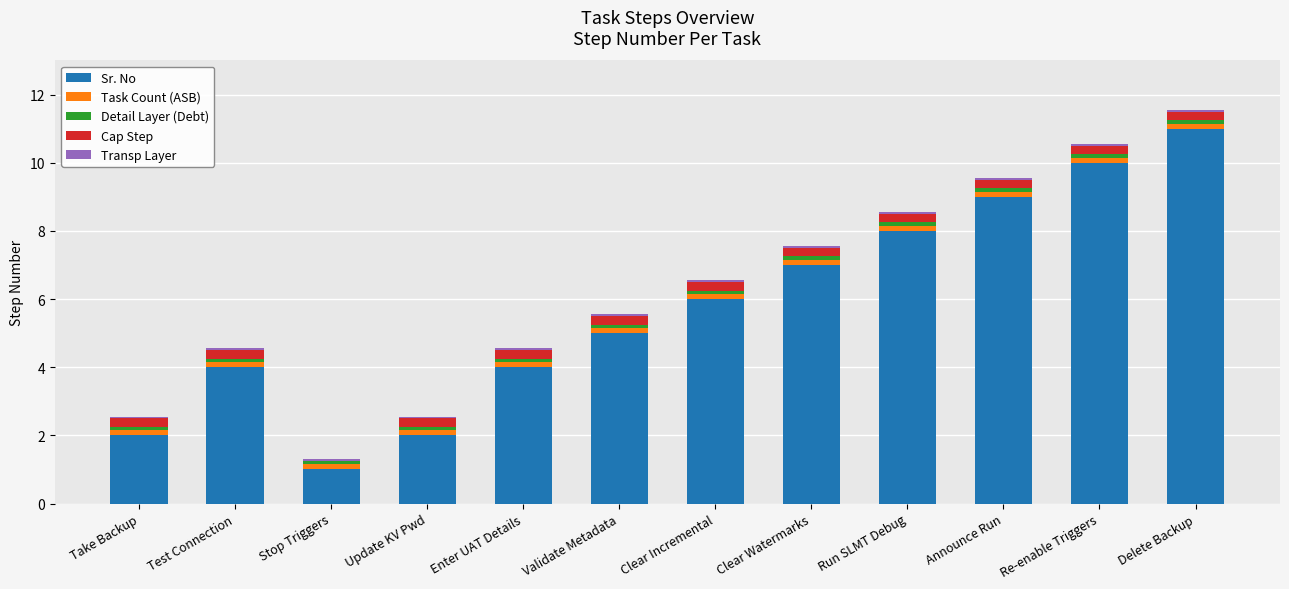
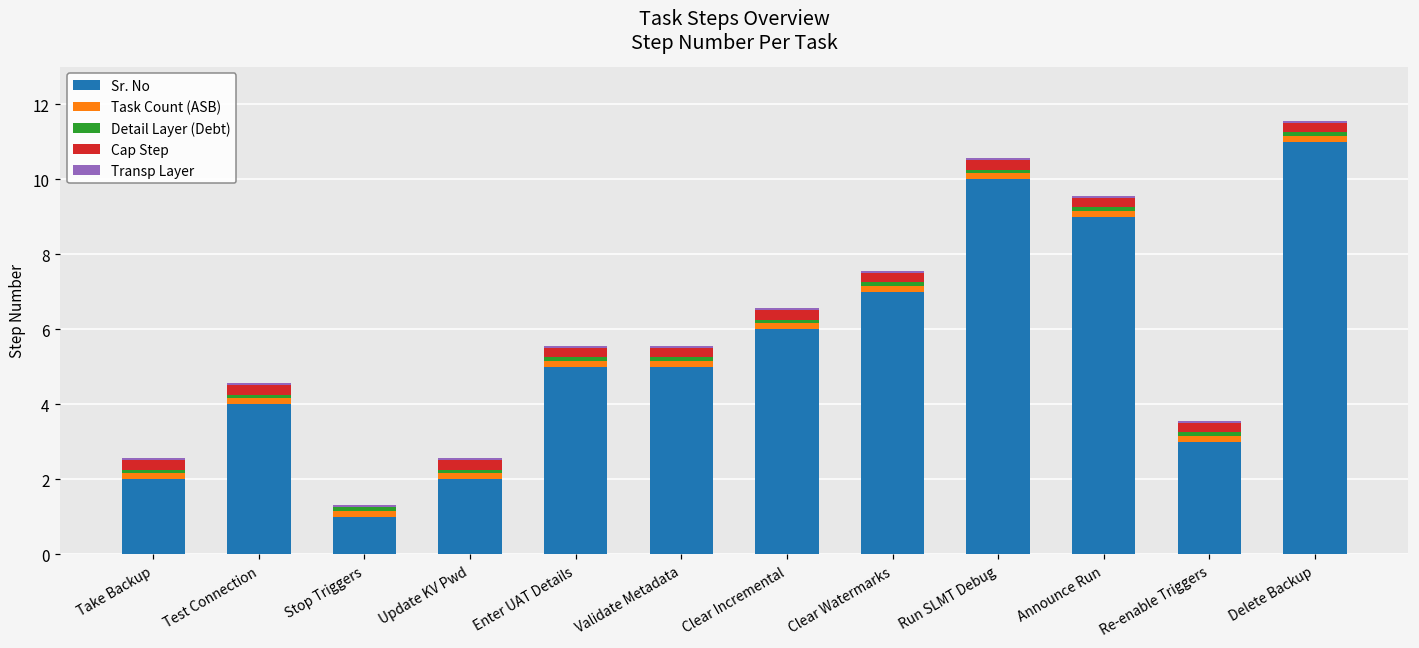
Sr. No, Enter UAT Details: 4 -> 5
Sr. No, Run SLMT Debug: 8 -> 10
Sr. No, Re-enable Triggers: 10 -> 3
